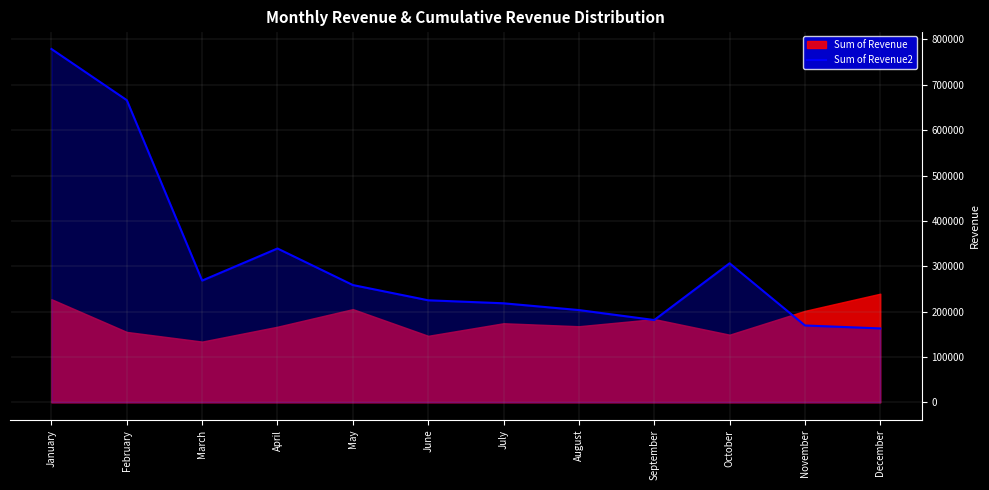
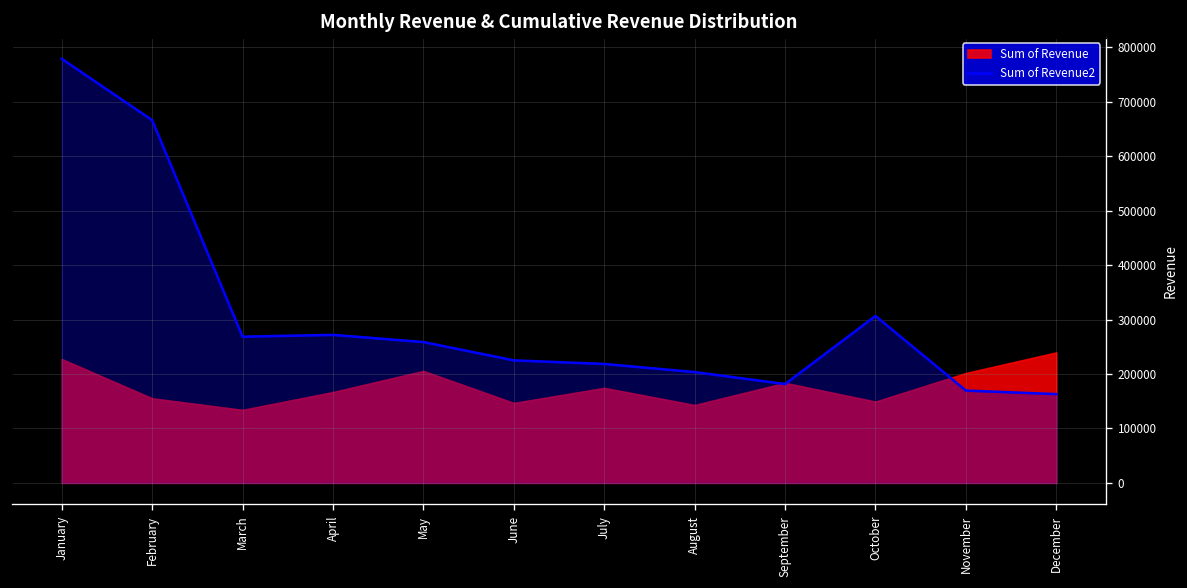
Sum of Revenue2, April: 340000 -> 270000
Sum of Revenue, August: 170000 -> 140000
